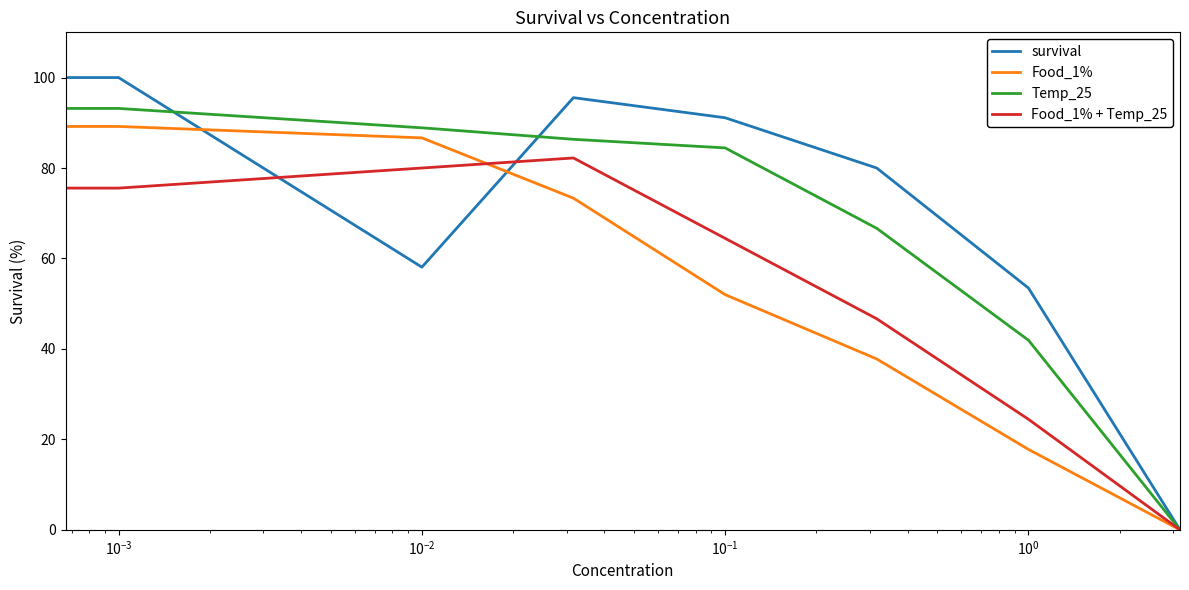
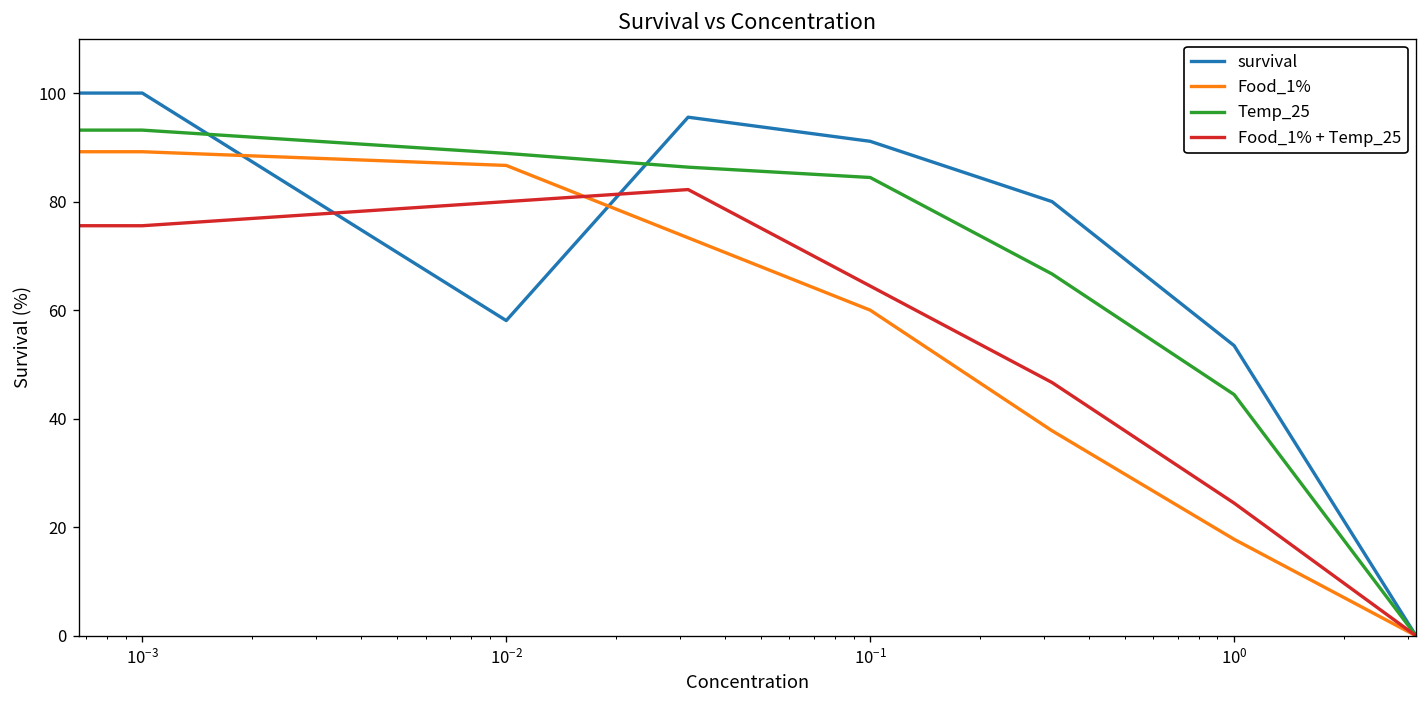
Food_1%, 10^-1: 52 -> 60
Temp_25, 10^0: 42 -> 44
